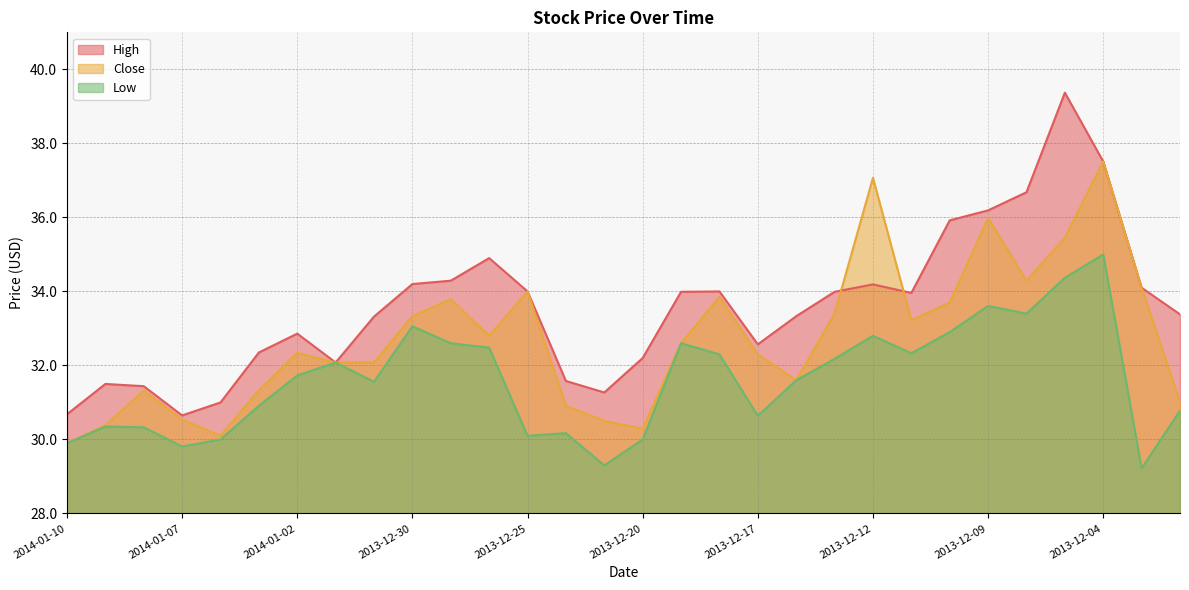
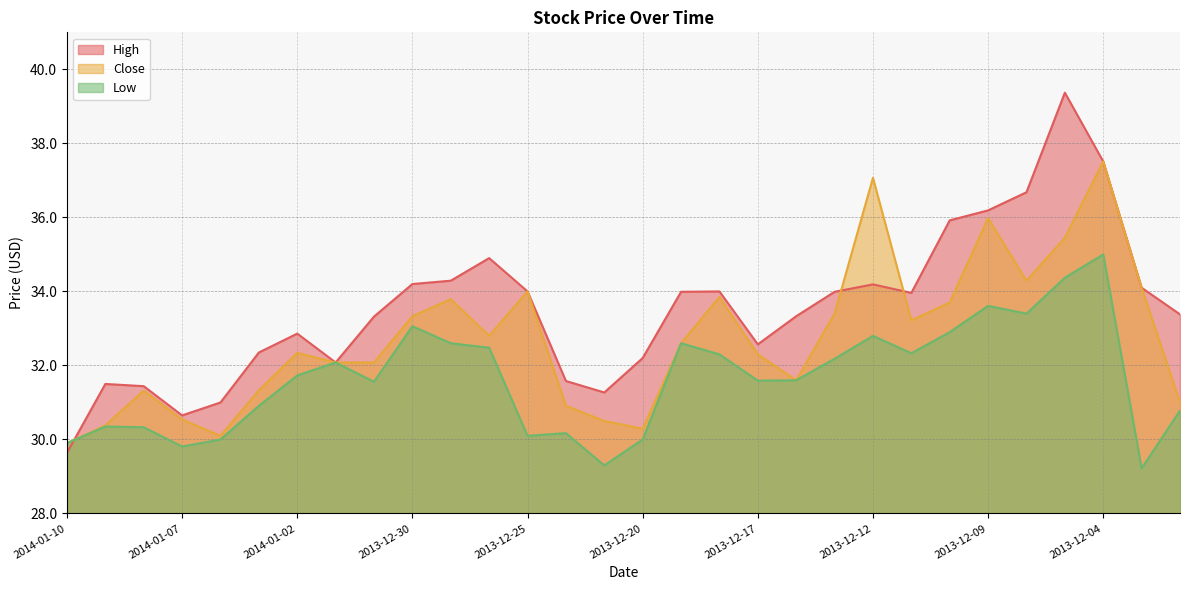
High, 2014-01-10: 30.7 -> 29.6
Low, 2013-12-17: 30.6 -> 31.6
